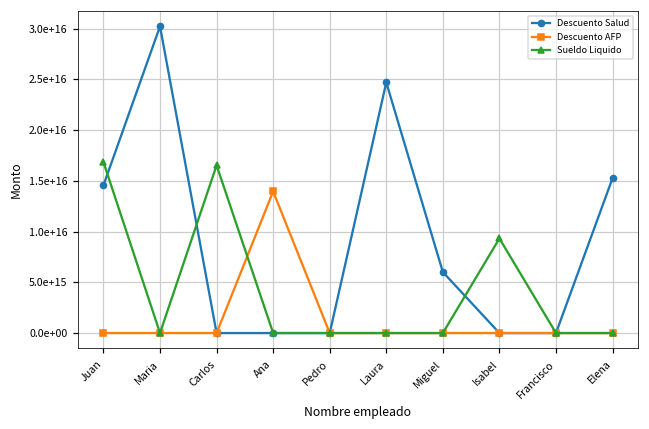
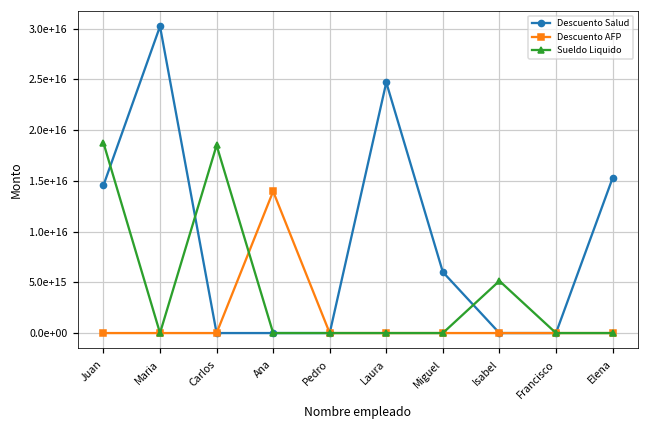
Sueldo Liquido, Juan: 17000000000000000 -> 19000000000000000
Sueldo Liquido, Carlos: 17000000000000000 -> 19000000000000000
Sueldo Liquido, Isabel: 9000000000000000 -> 5000000000000000
